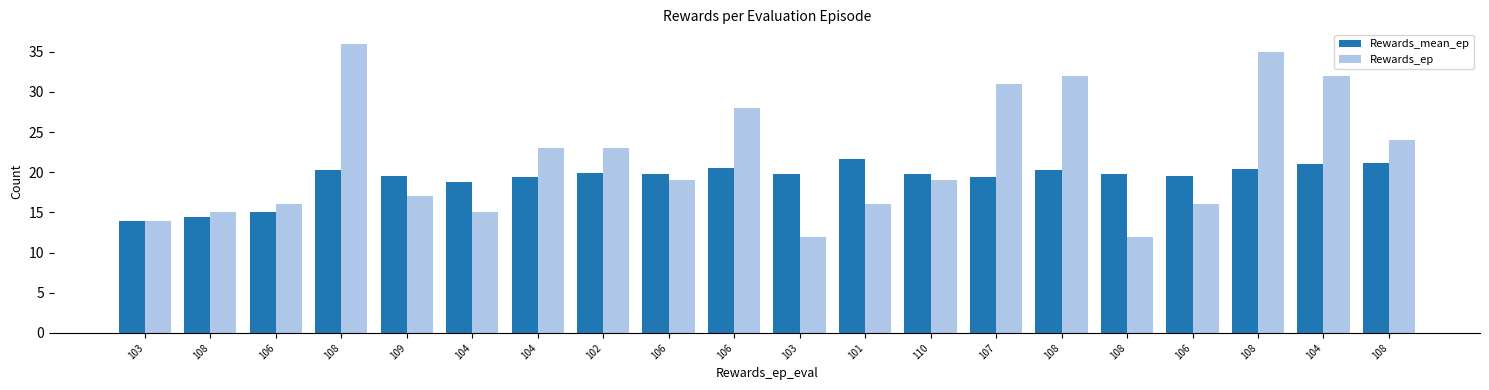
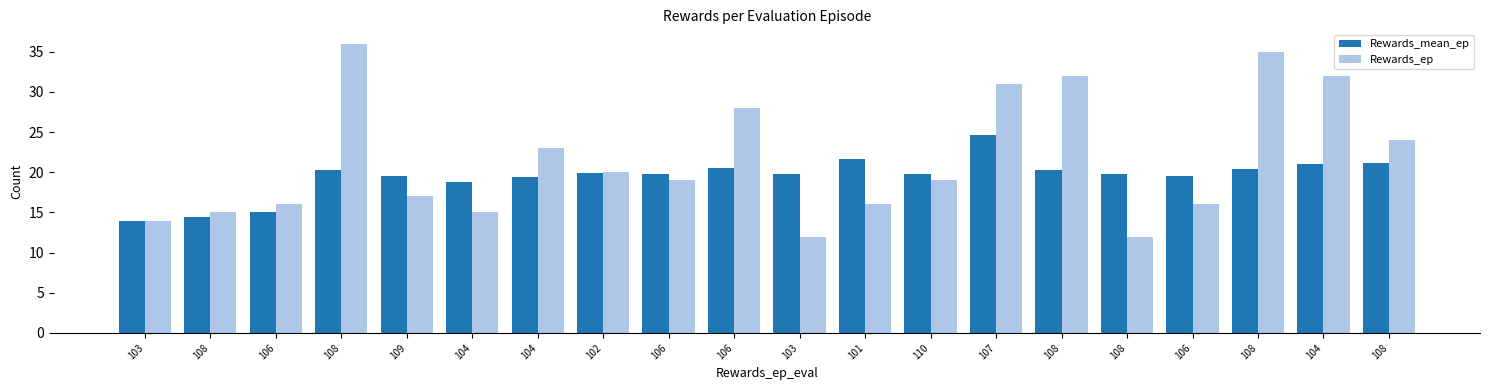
Rewards_ep, 102: 23 -> 20
Rewards_mean_ep, 107: 19 -> 25
